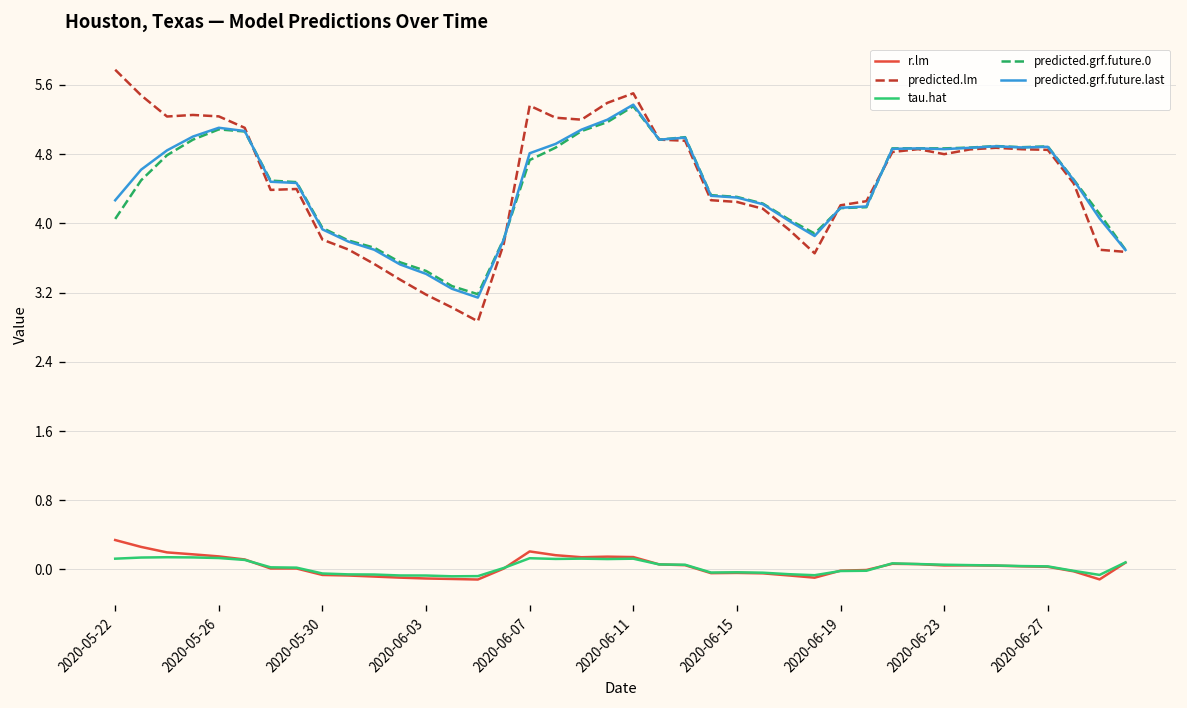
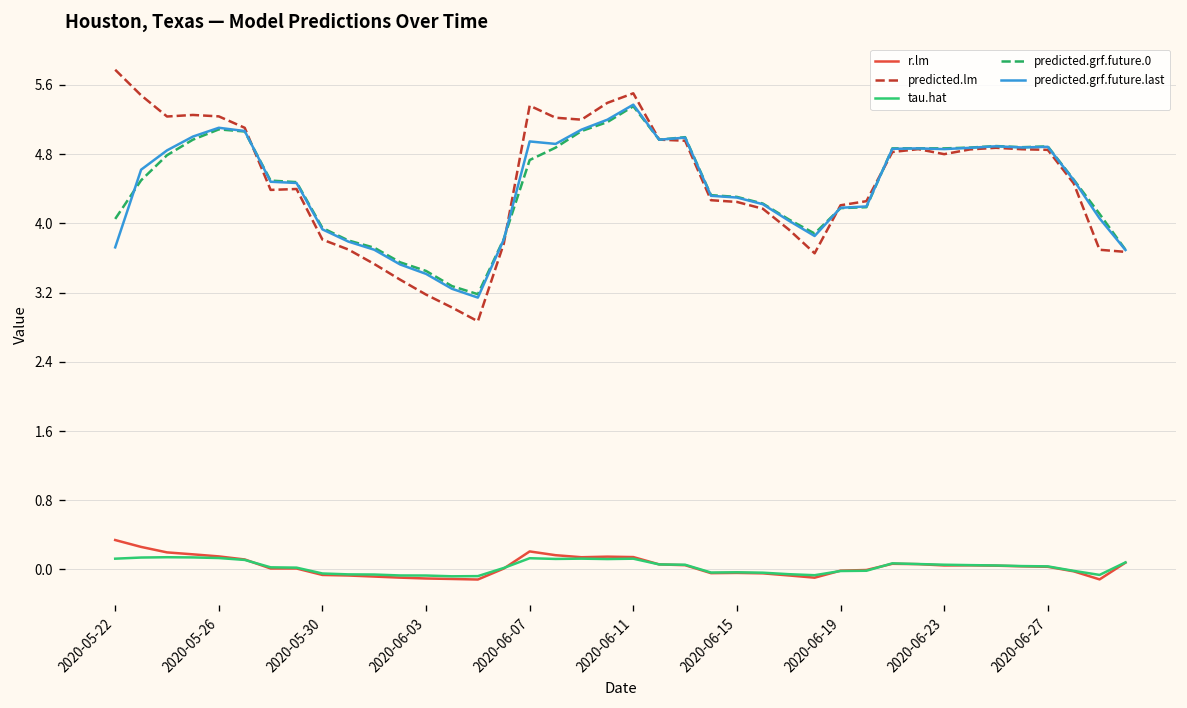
predicted.grf.future.last, 2020-05-22: 4.3 -> 3.7
predicted.grf.future.last, 2020-06-07: 4.8 -> 4.9
